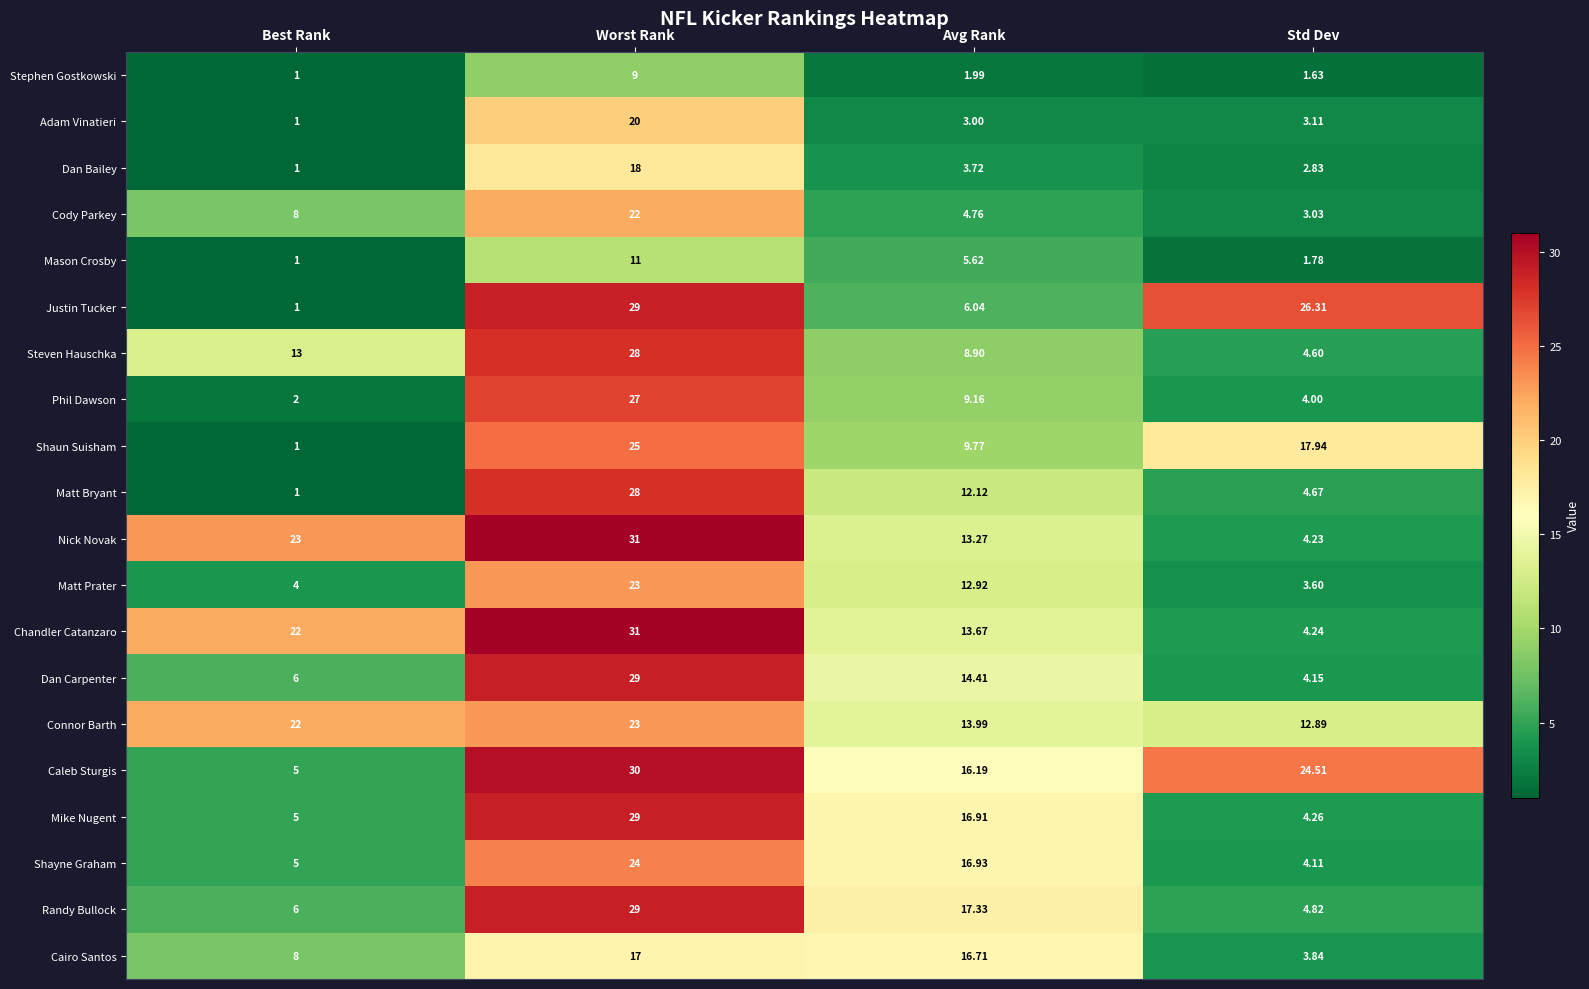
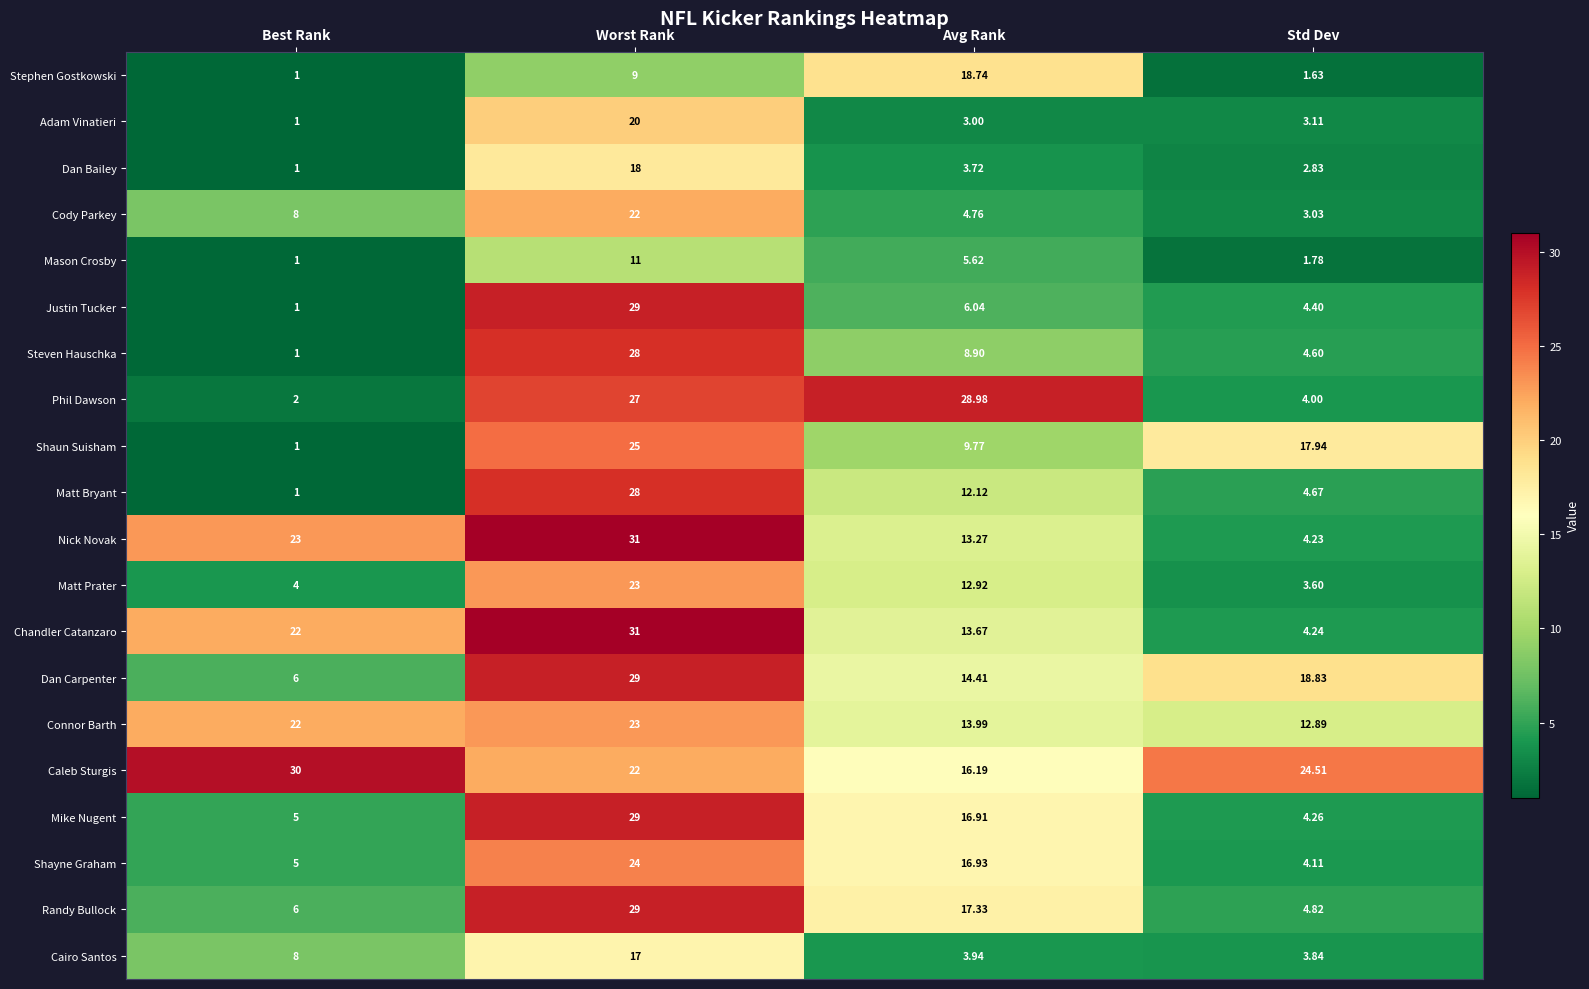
Stephen Gostkowski, Avg Rank: 1.99 -> 18.74
Justin Tucker, Std Dev: 26.31 -> 4.40
Steven Hauschka, Best Rank: 13 -> 1
Phil Dawson, Avg Rank: 9.16 -> 28.98
Dan Carpenter, Std Dev: 4.15 -> 18.83
Caleb Sturgis, Best Rank: 5 -> 30
Caleb Sturgis, Worst Rank: 30 -> 22
Cairo Santos, Avg Rank: 16.71 -> 3.94
